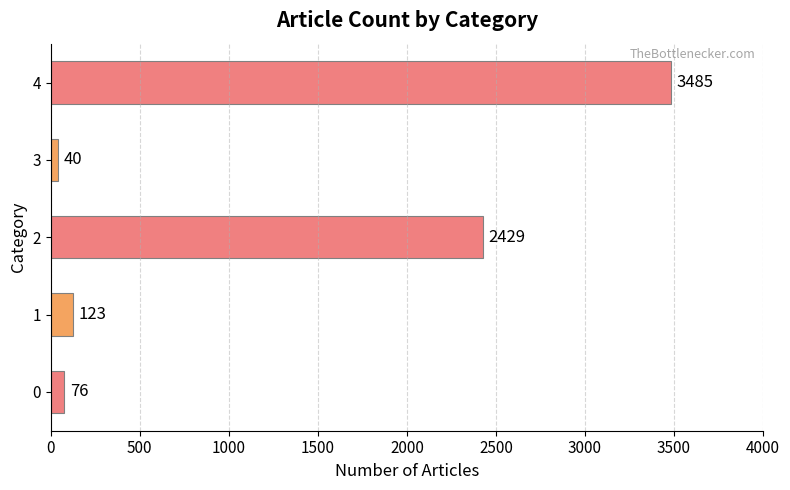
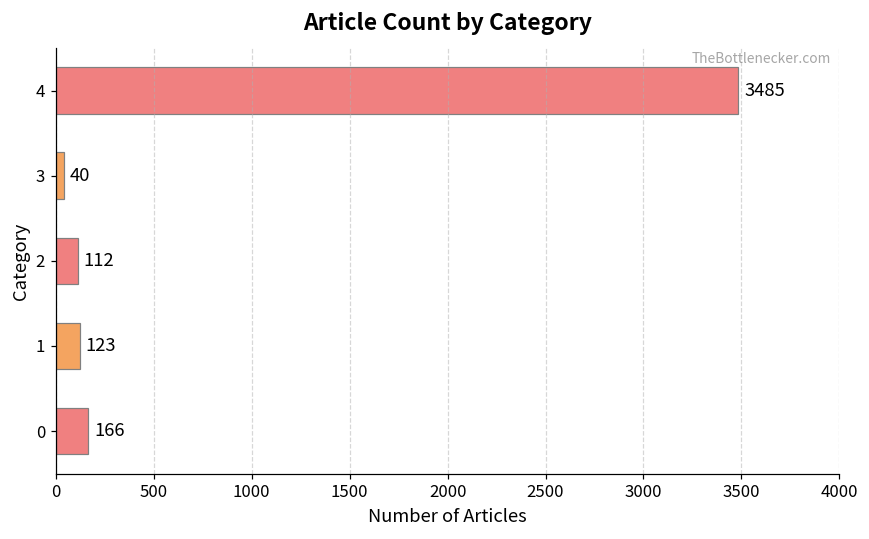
2: 2429 -> 112
0: 76 -> 166
